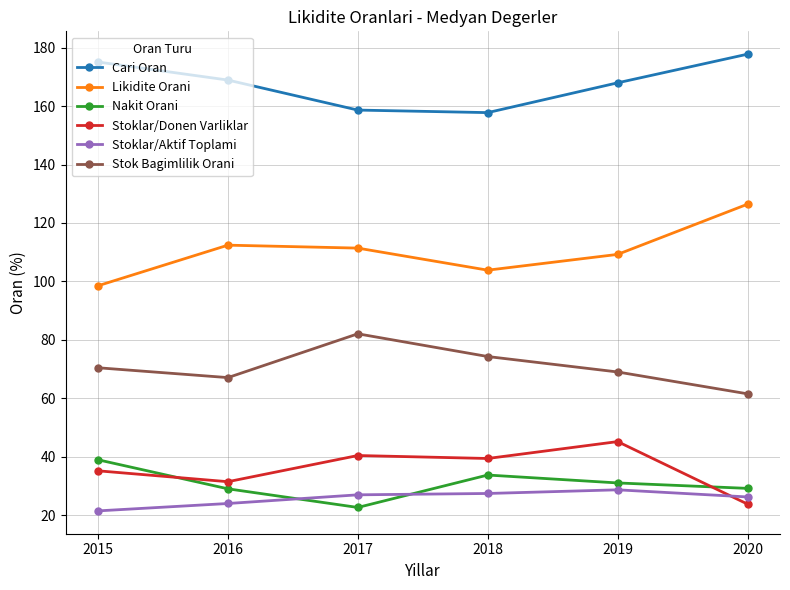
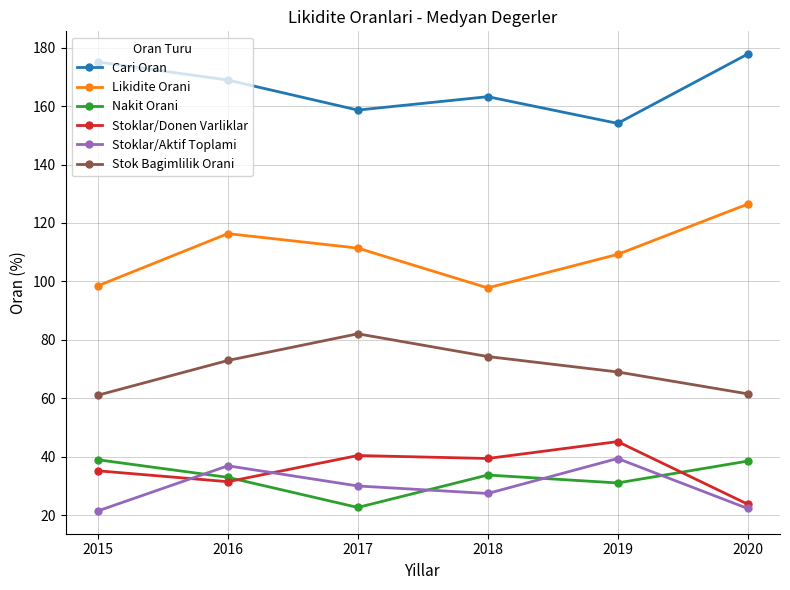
Stok Bagimlilik Orani, 2015: 70 -> 61
Likidite Orani, 2016: 112 -> 116
Nakit Orani, 2016: 29 -> 33
Stoklar/Aktif Toplami, 2016: 24 -> 37
Stok Bagimlilik Orani, 2016: 67 -> 73
Stoklar/Aktif Toplami, 2017: 27 -> 30
Cari Oran, 2018: 158 -> 163
Likidite Orani, 2018: 104 -> 98
Cari Oran, 2019: 168 -> 154
Stoklar/Aktif Toplami, 2019: 29 -> 39
Nakit Orani, 2020: 29 -> 38
Stoklar/Aktif Toplami, 2020: 26 -> 22
